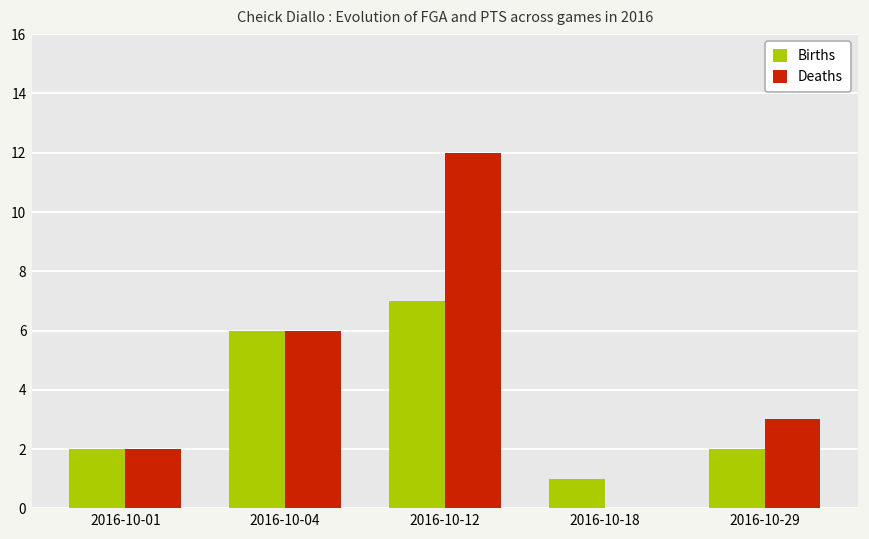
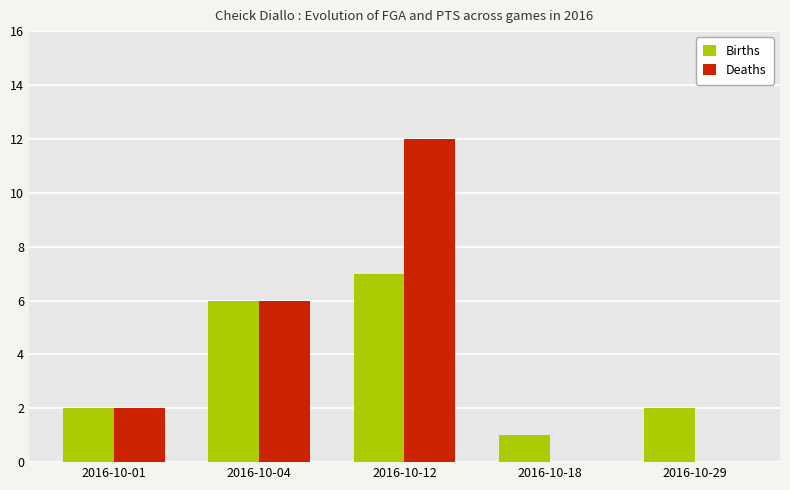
Deaths, 2016-10-29: 3 -> 0
